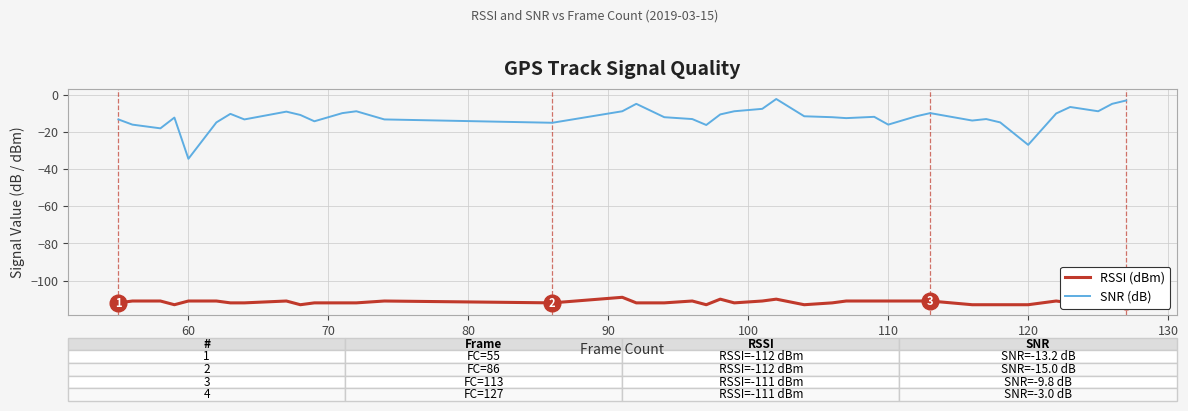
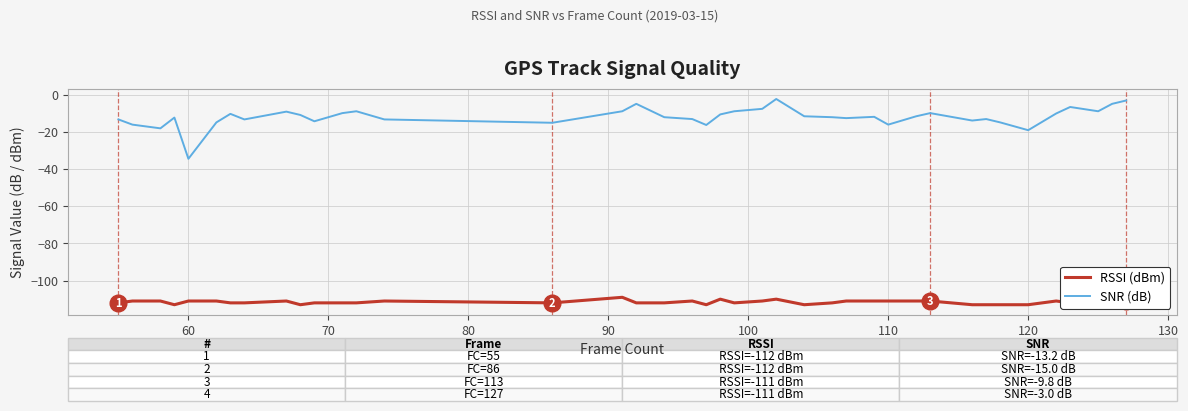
SNR (dB), 120: -27 -> -19
